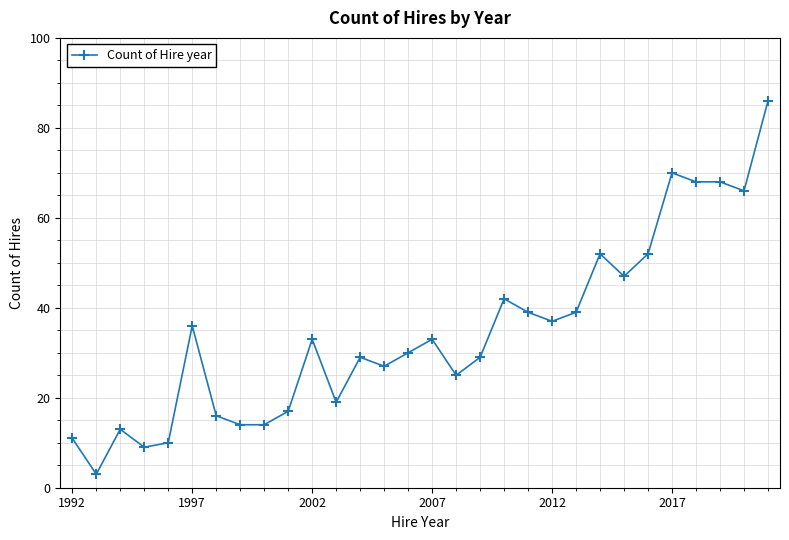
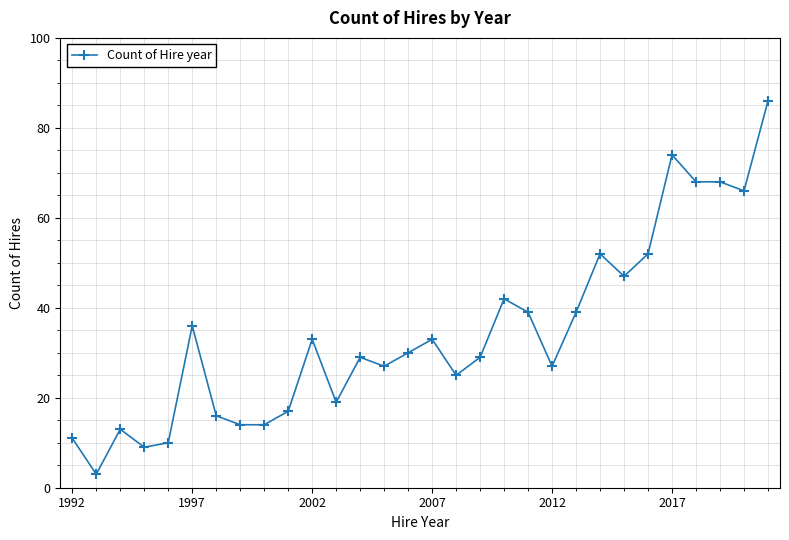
2012: 37 -> 27
2017: 70 -> 74
